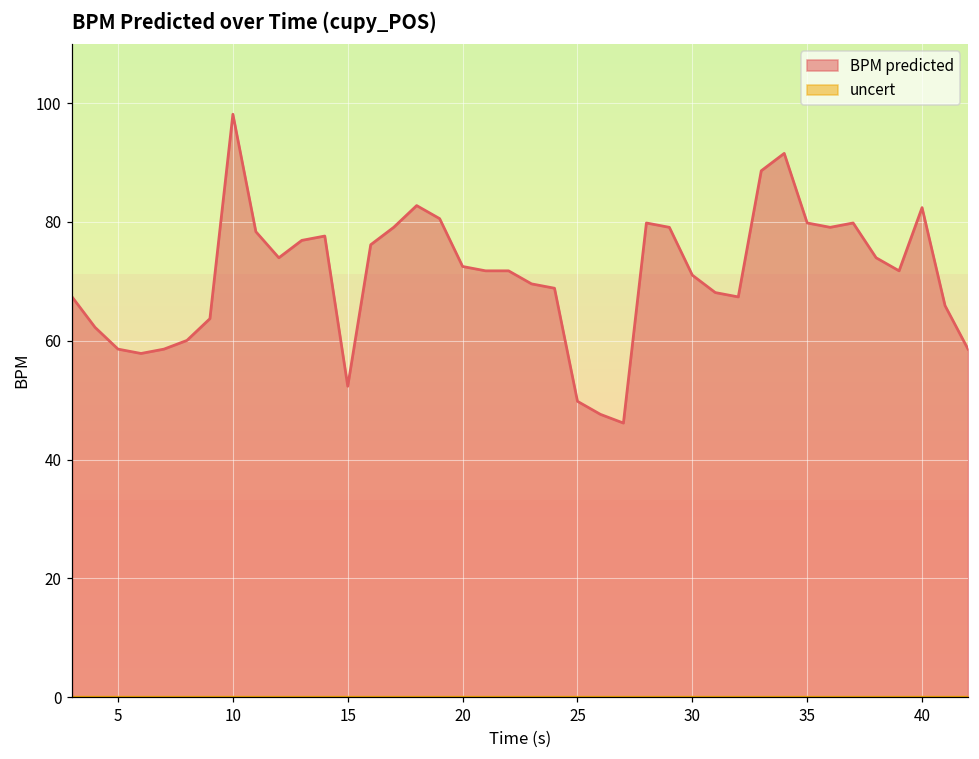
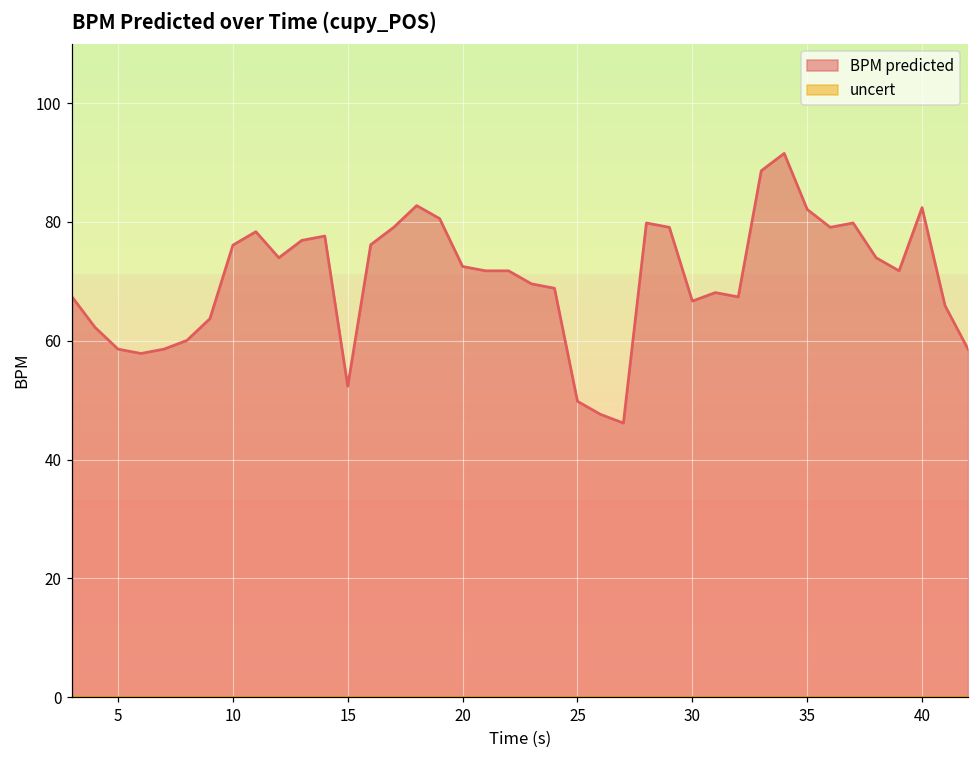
BPM predicted, 10: 98 -> 76
BPM predicted, 30: 71 -> 67
BPM predicted, 35: 80 -> 82
